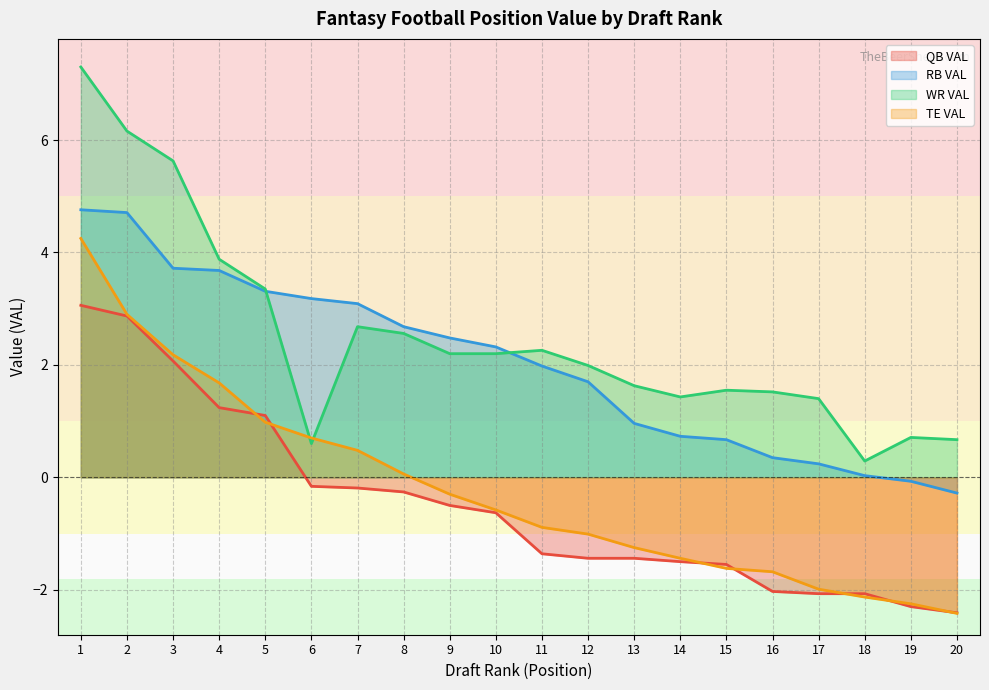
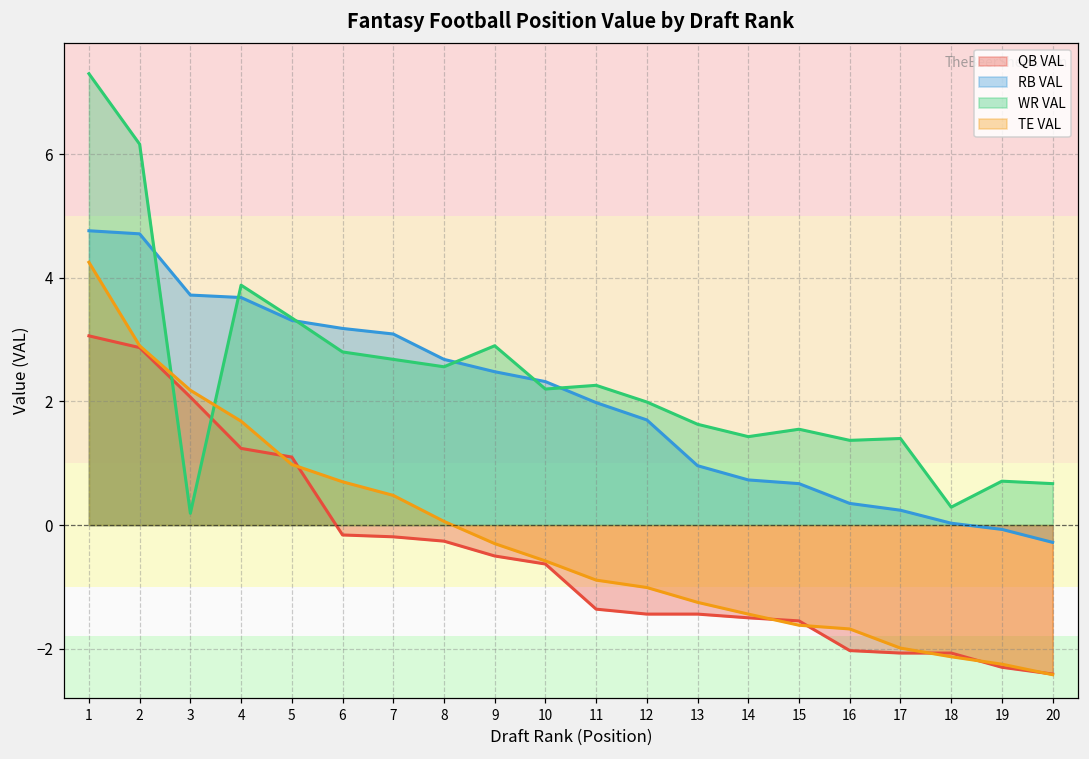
WR VAL, 3: 5.6 -> 0.2
WR VAL, 6: 0.6 -> 2.8
WR VAL, 9: 2.2 -> 2.9
WR VAL, 16: 1.5 -> 1.4
